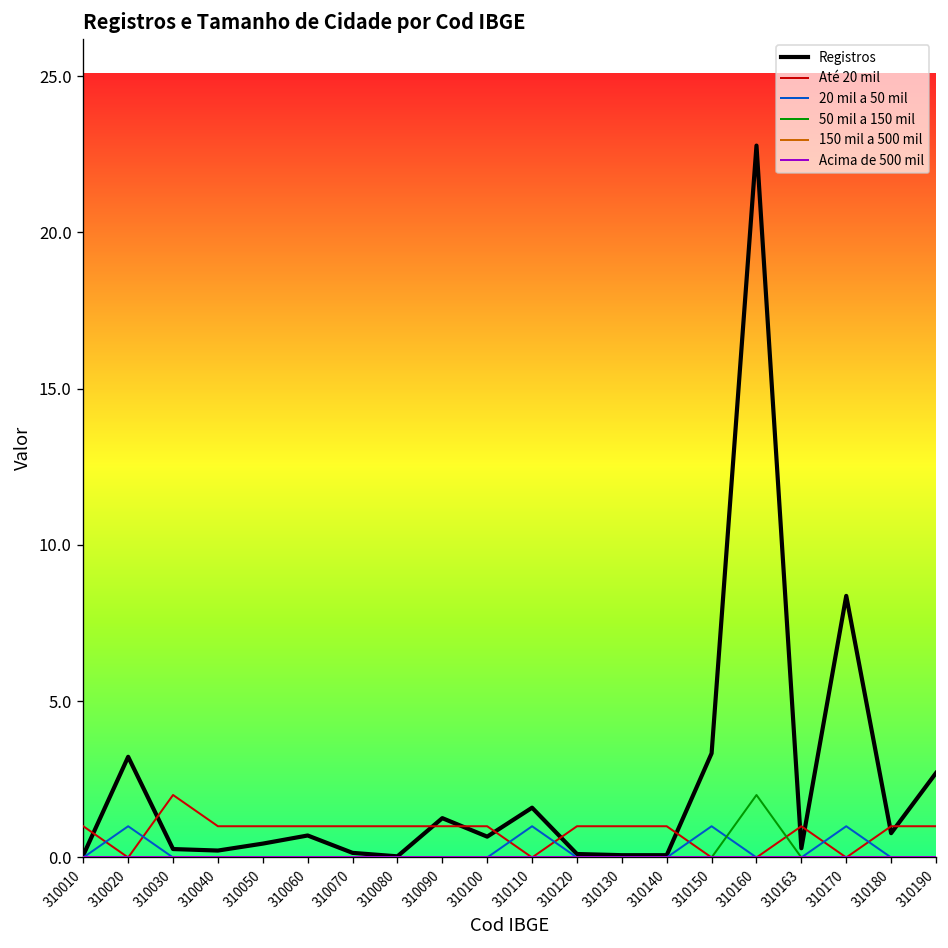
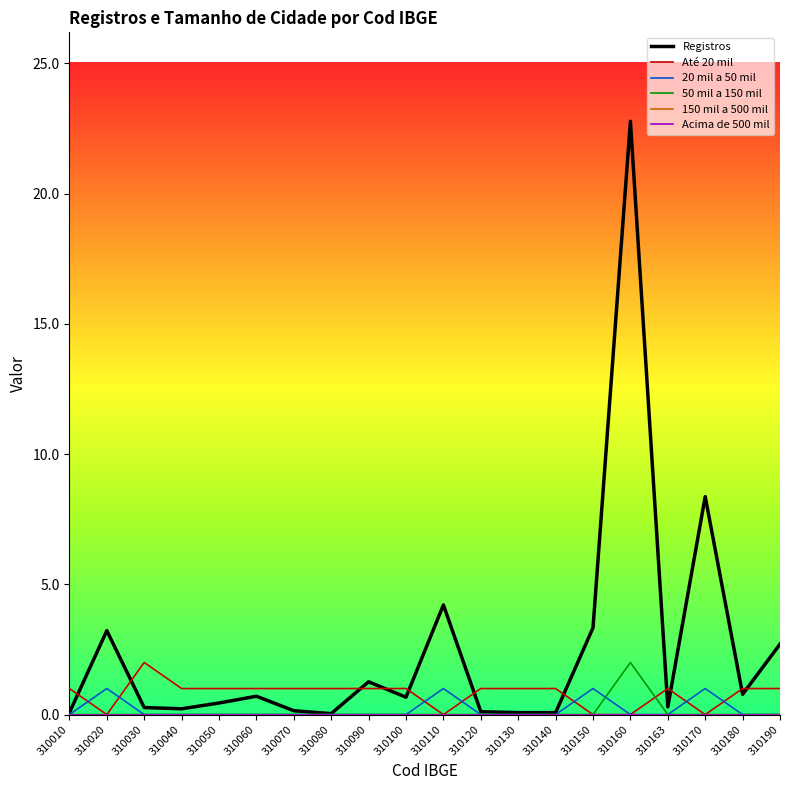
Registros, 310110: 1.6 -> 4.2
